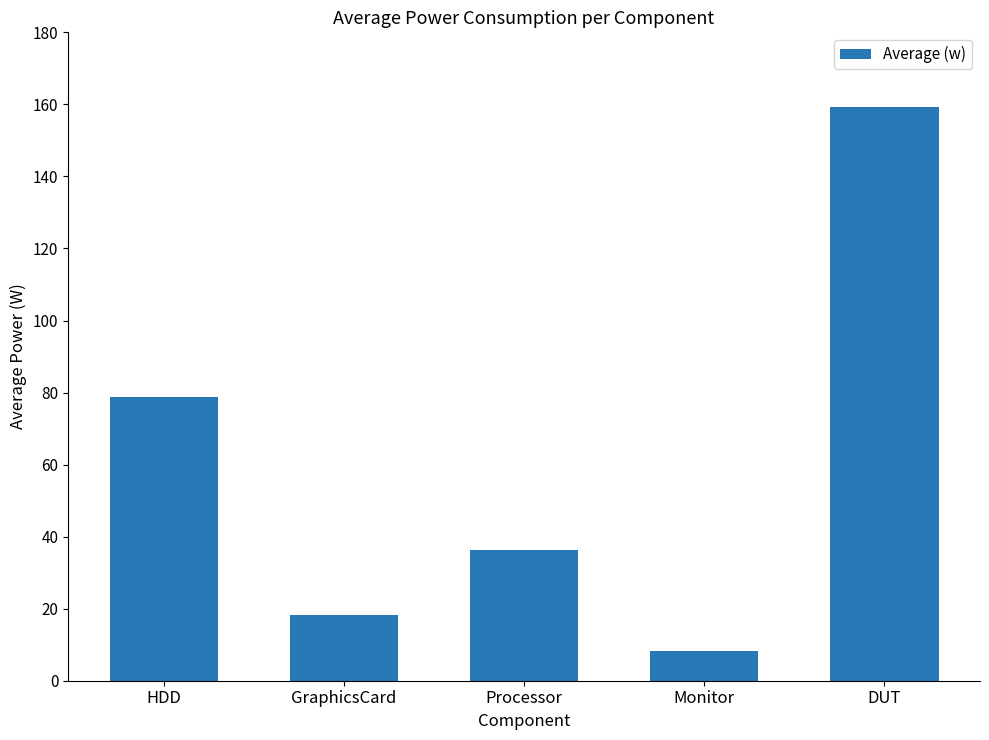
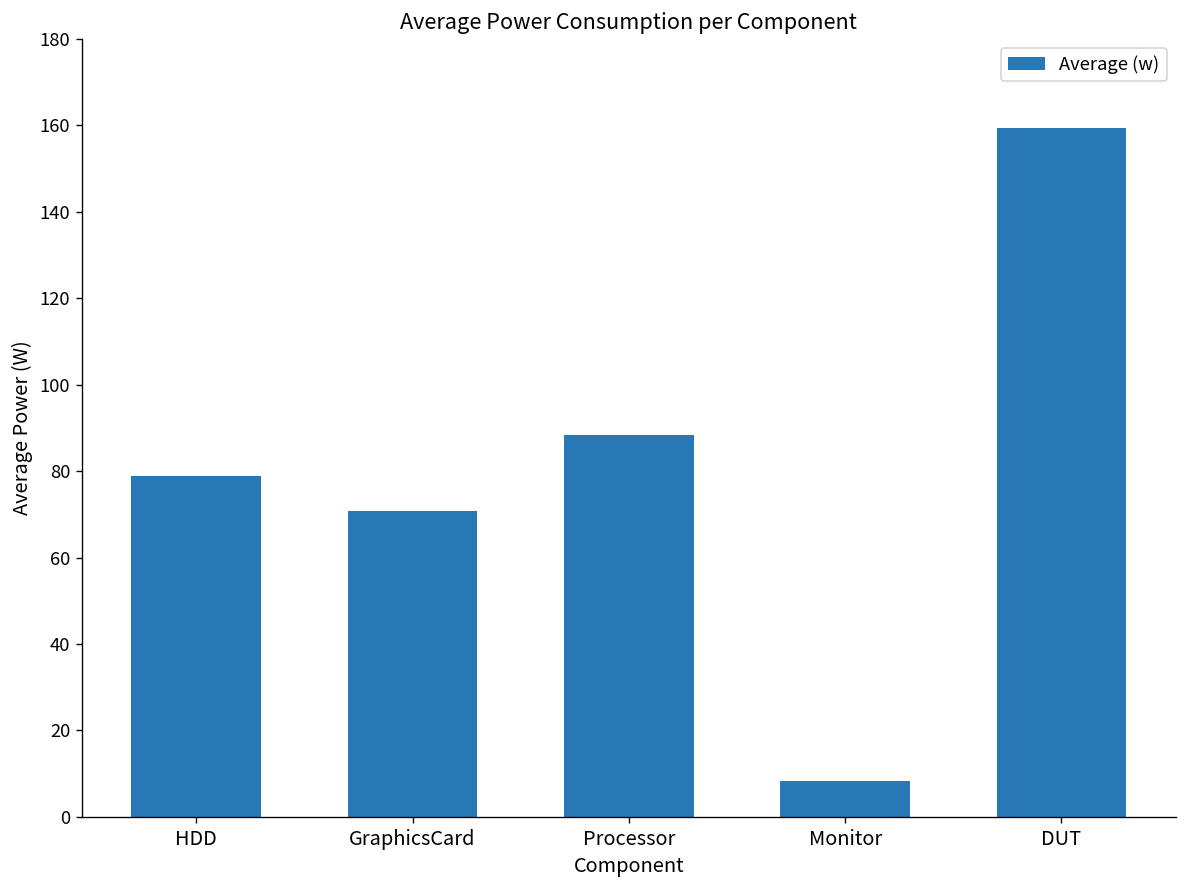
GraphicsCard: 18 -> 71
Processor: 36 -> 88
